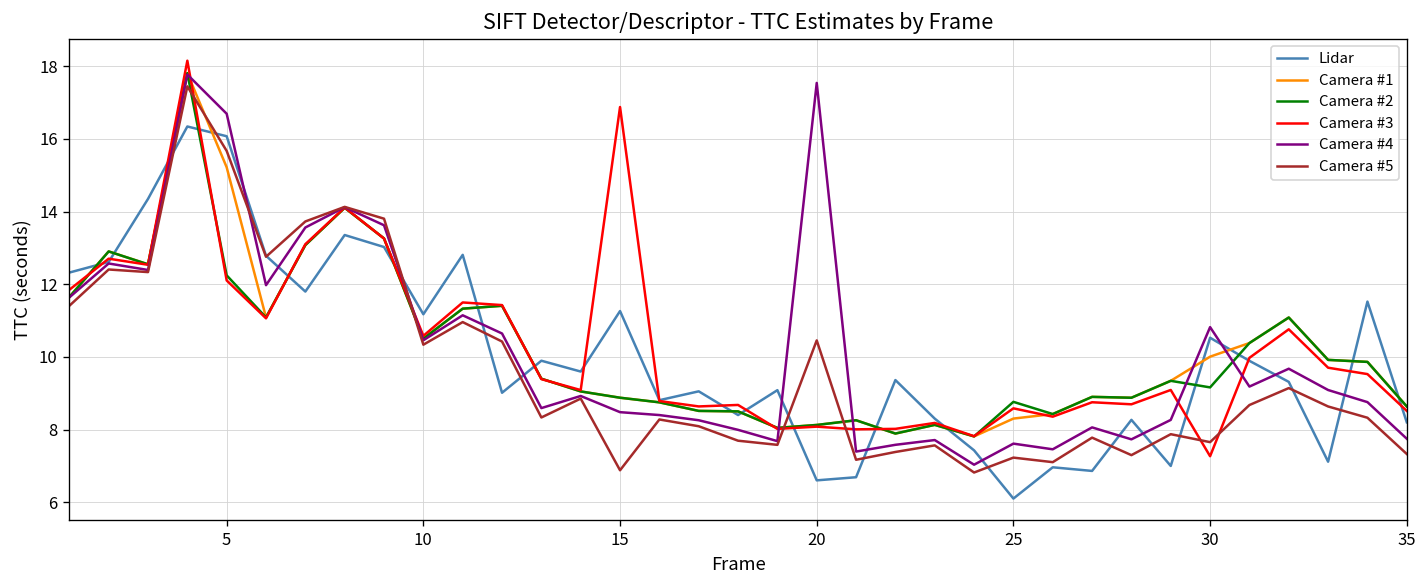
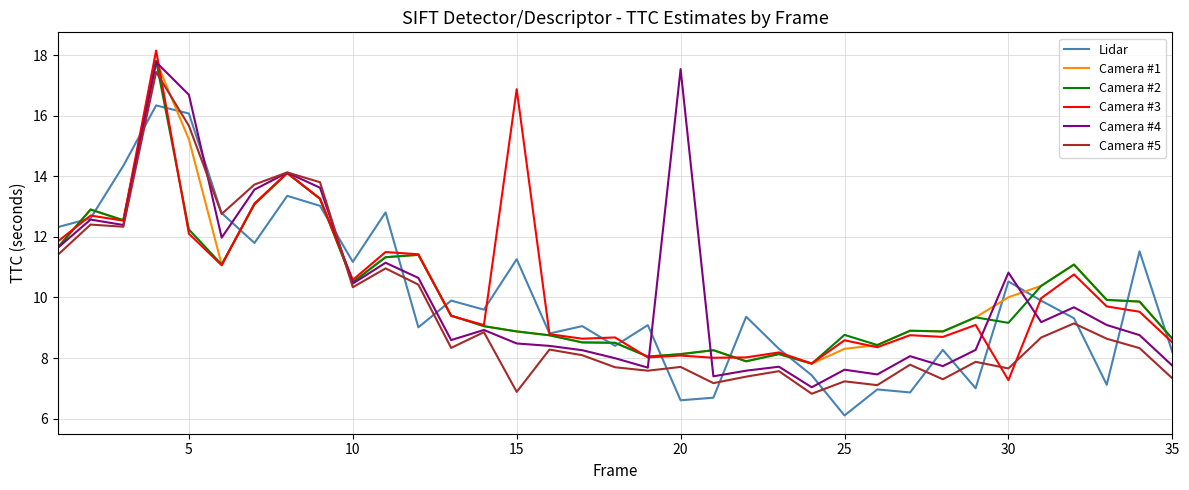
Camera #5, 20: 10.5 -> 7.7
